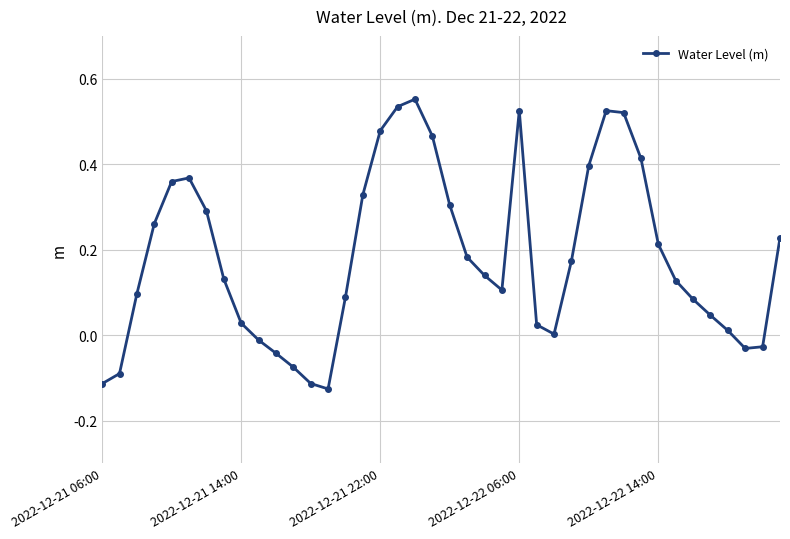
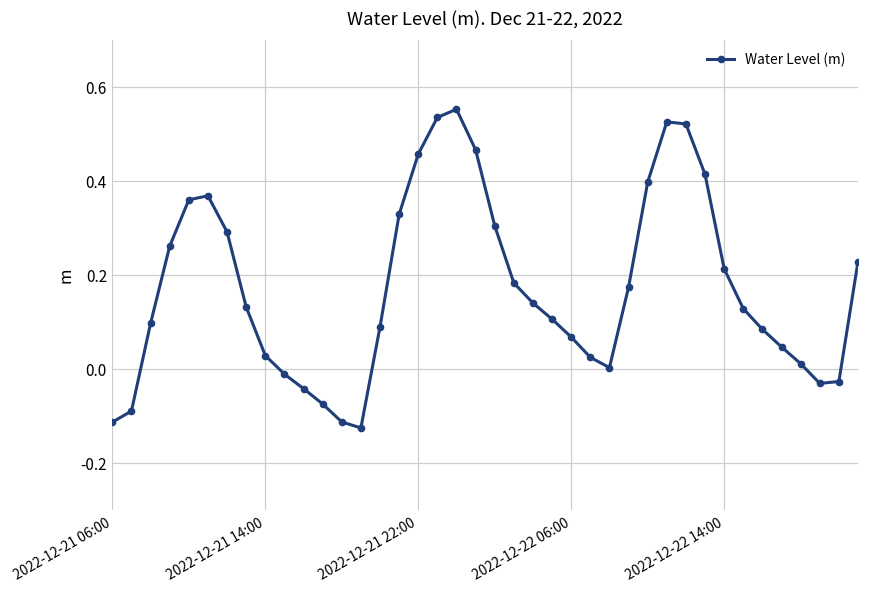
2022-12-21 22:00: 0.48 -> 0.46
2022-12-22 06:00: 0.53 -> 0.07
